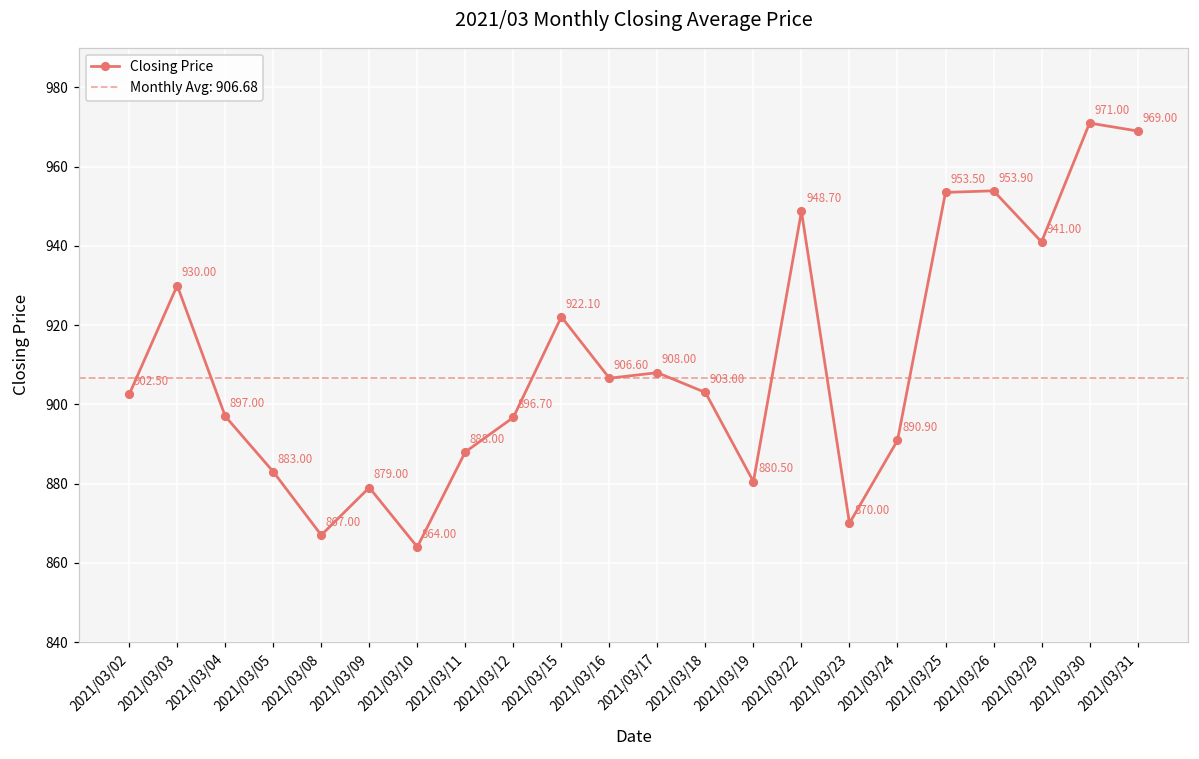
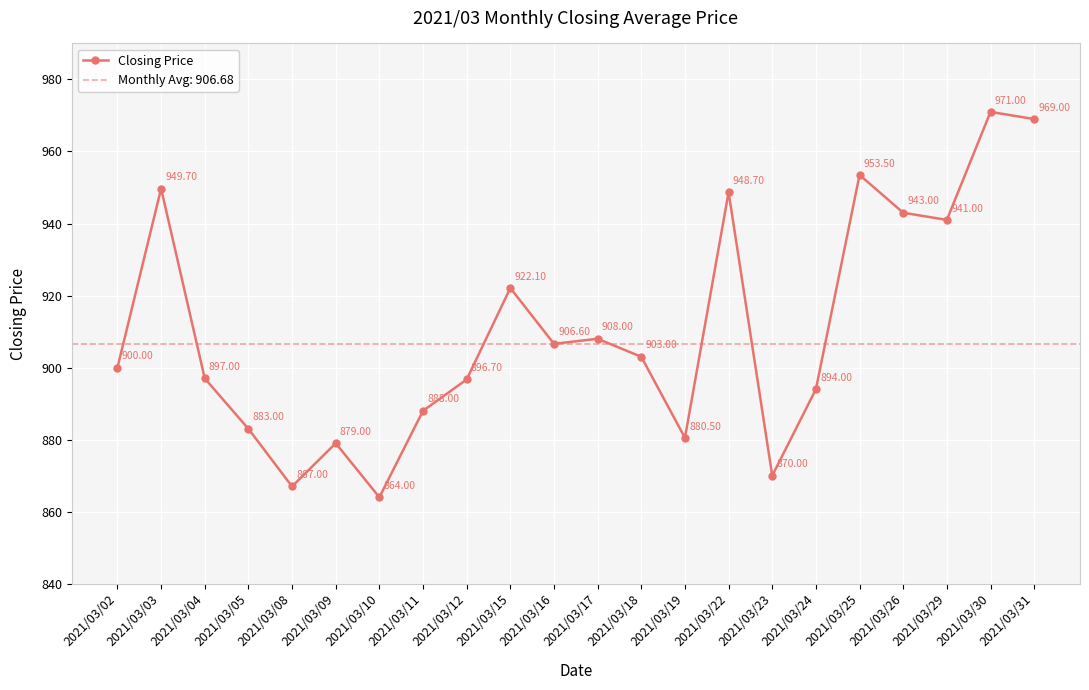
2021/03/02: 902.50 -> 900.00
2021/03/03: 930.00 -> 949.70
2021/03/24: 890.90 -> 894.00
2021/03/26: 953.90 -> 943.00
